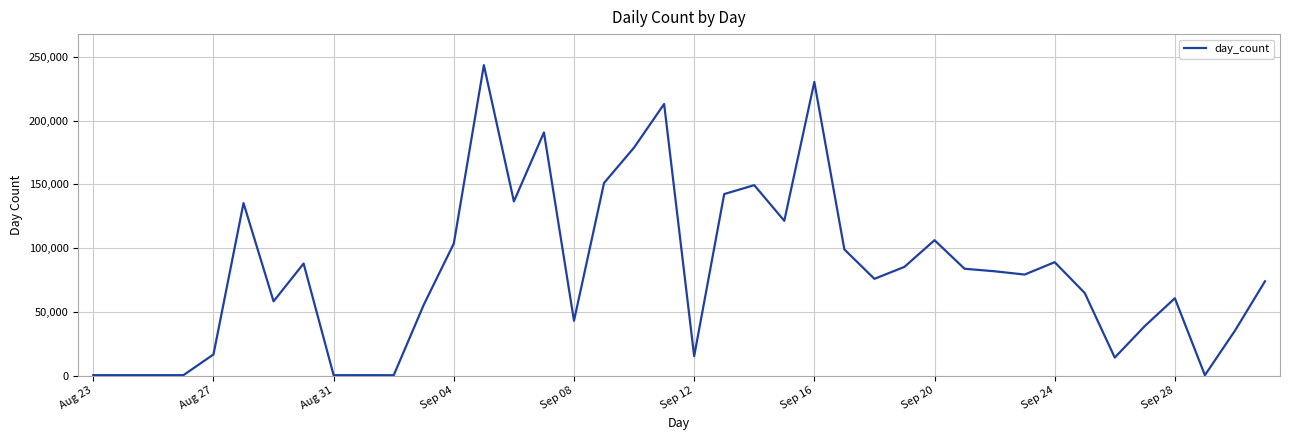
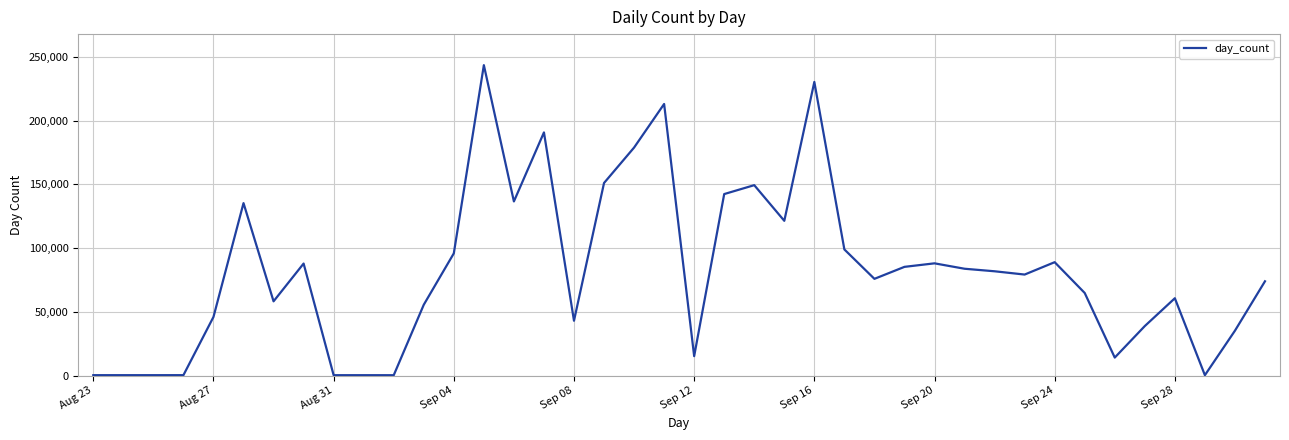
Aug 27: 17,000 -> 46,000
Sep 04: 104,000 -> 96,000
Sep 20: 106,000 -> 88,000
